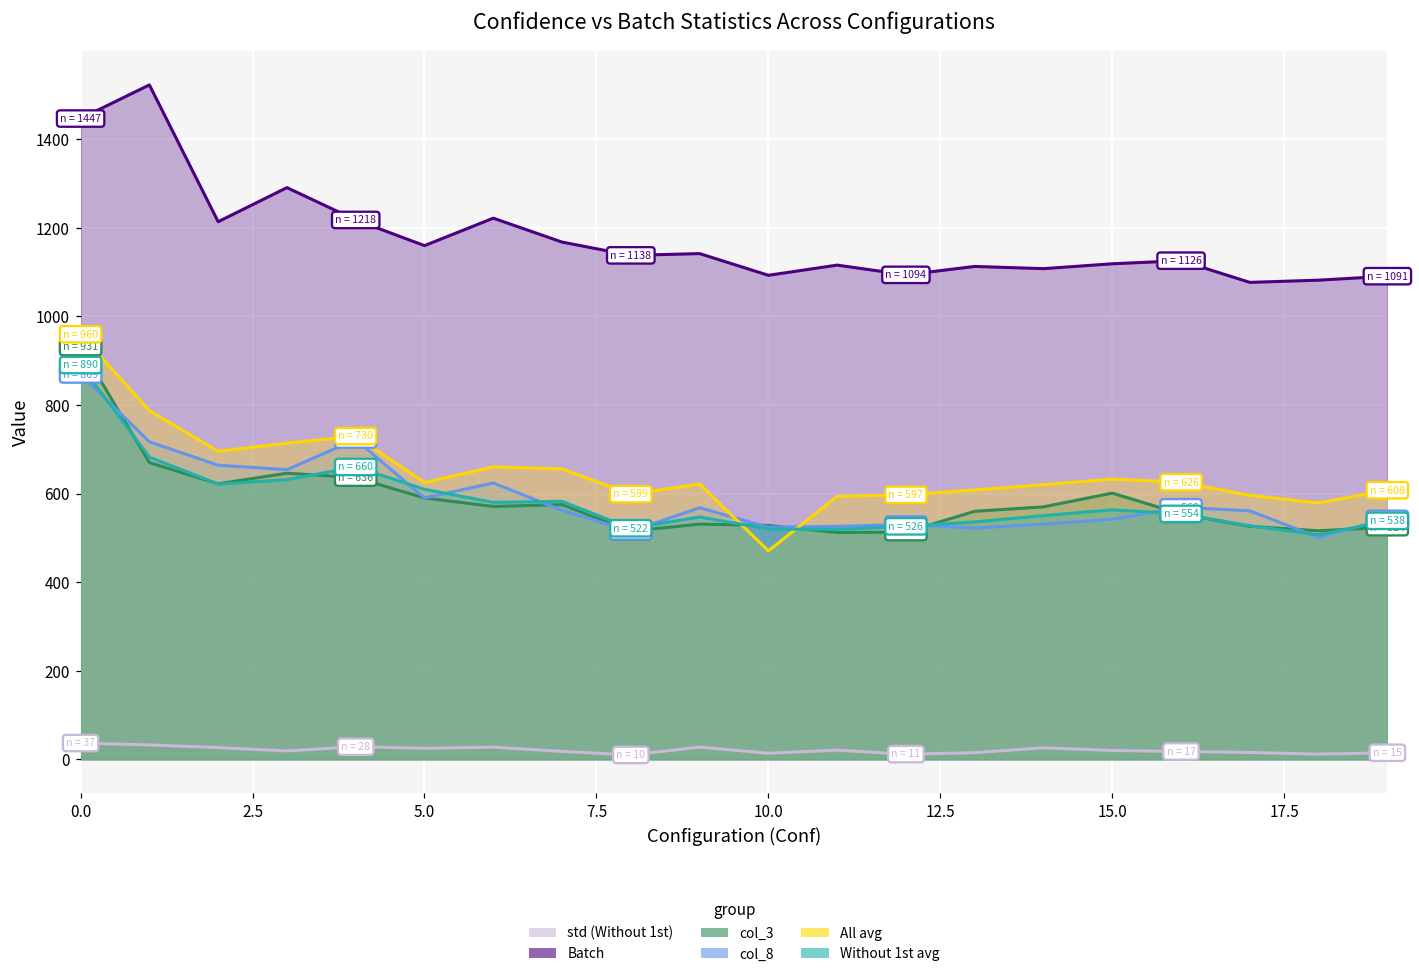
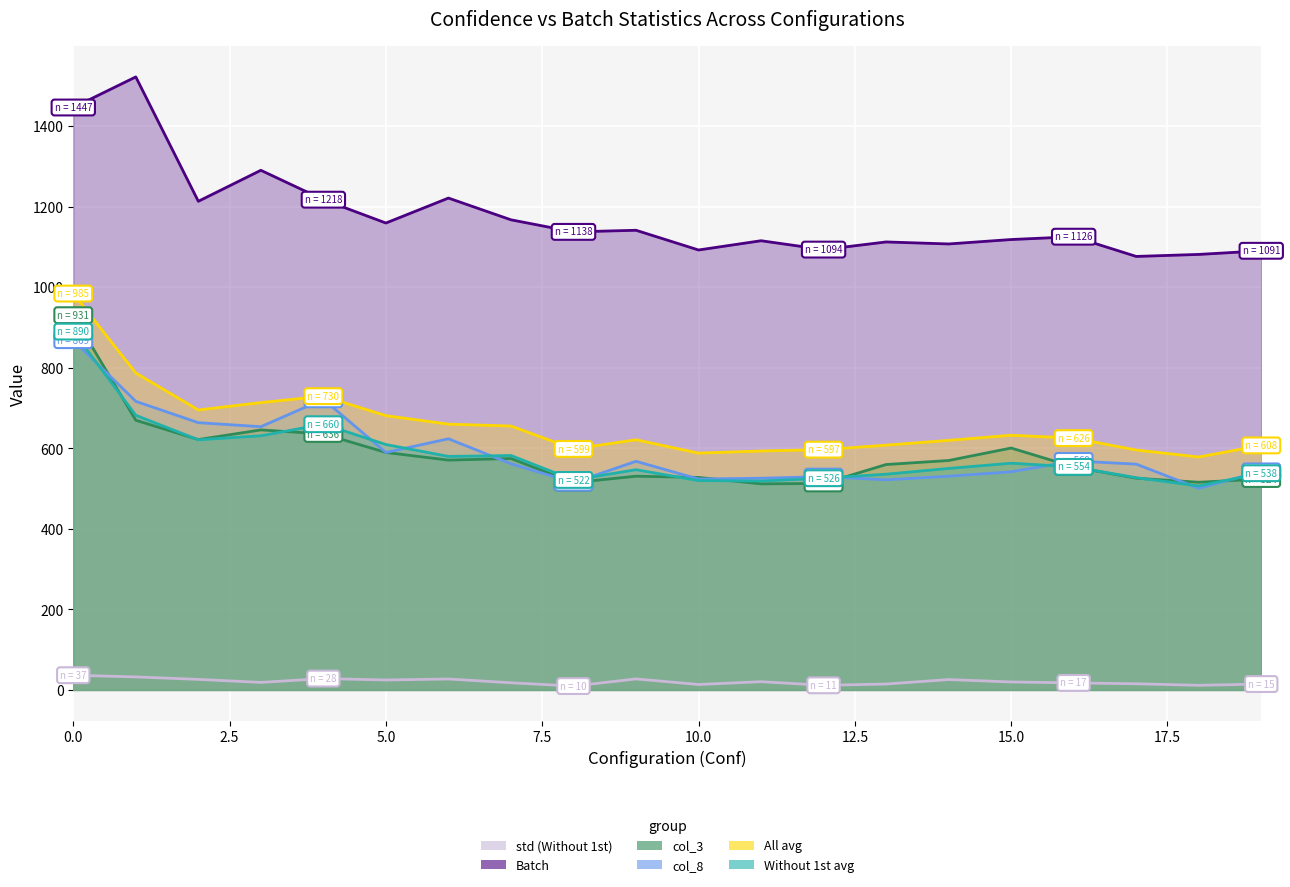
All avg, 0.0: 960 -> 985
All avg, 5.0: 630 -> 680
All avg, 10.0: 470 -> 590
